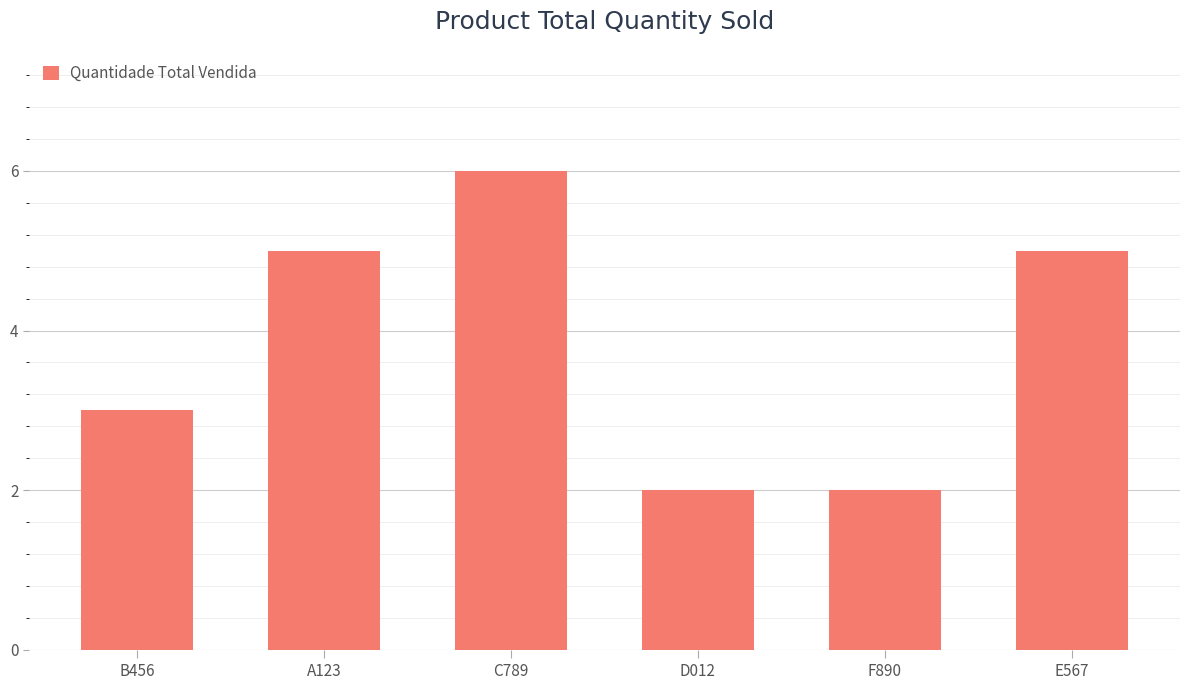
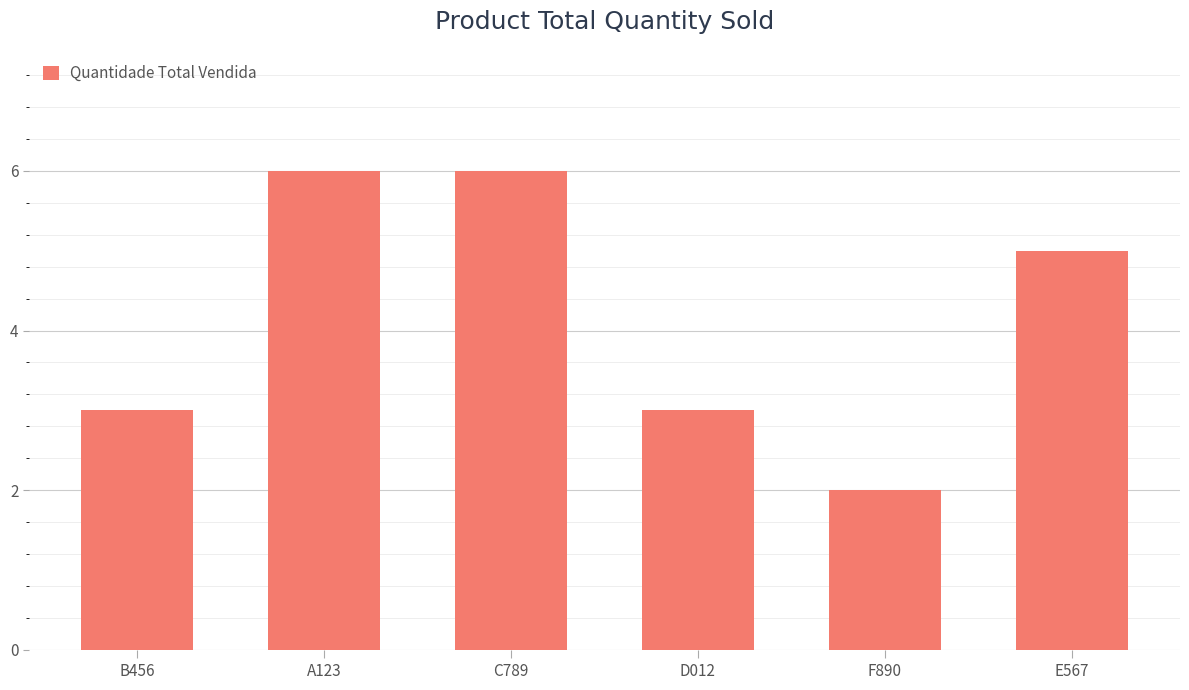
A123: 5 -> 6
D012: 2 -> 3
